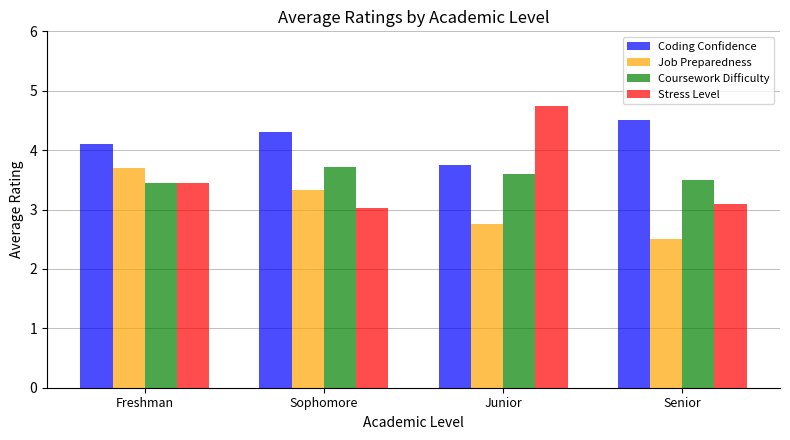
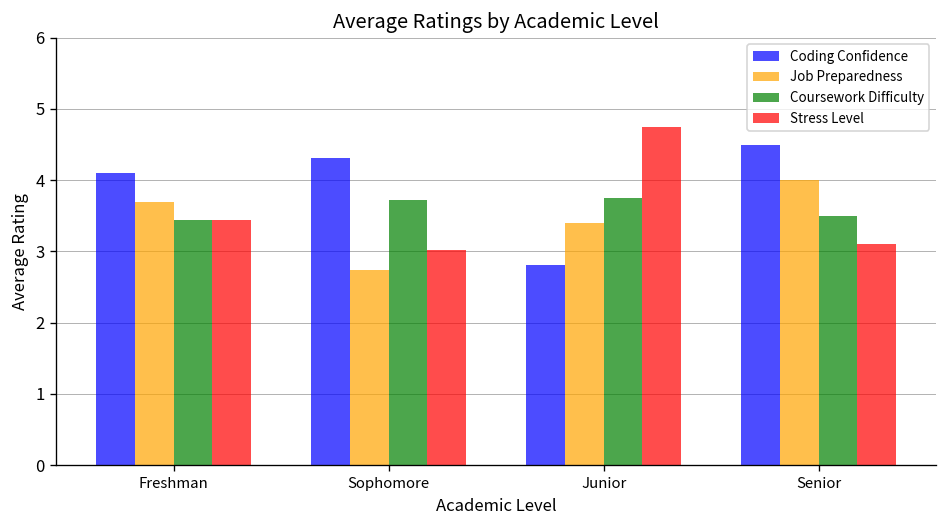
Job Preparedness, Sophomore: 3.3 -> 2.7
Coding Confidence, Junior: 3.8 -> 2.8
Job Preparedness, Junior: 2.8 -> 3.4
Coursework Difficulty, Junior: 3.6 -> 3.8
Job Preparedness, Senior: 2.5 -> 4.0
